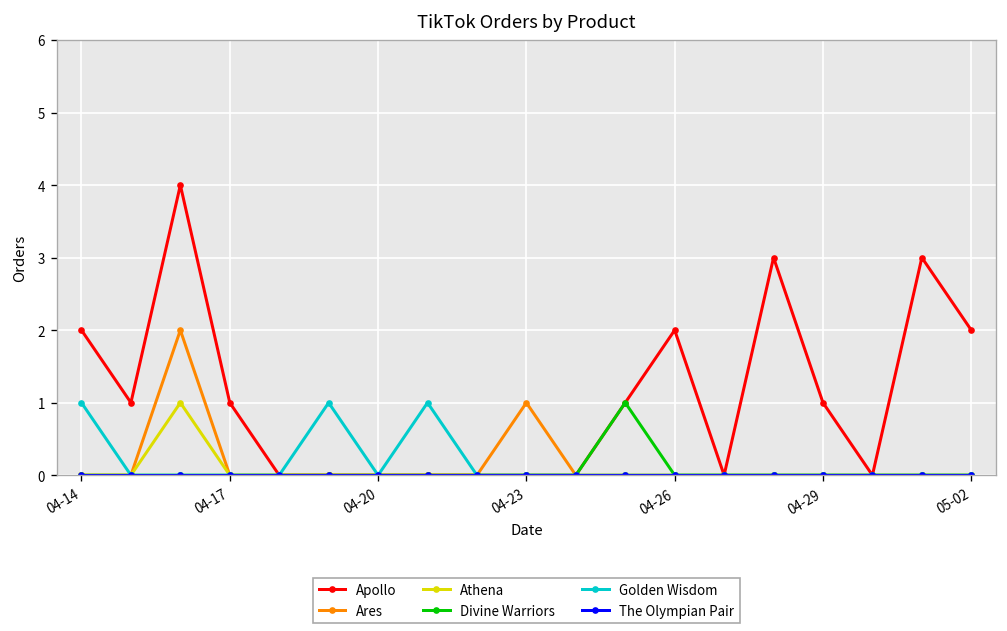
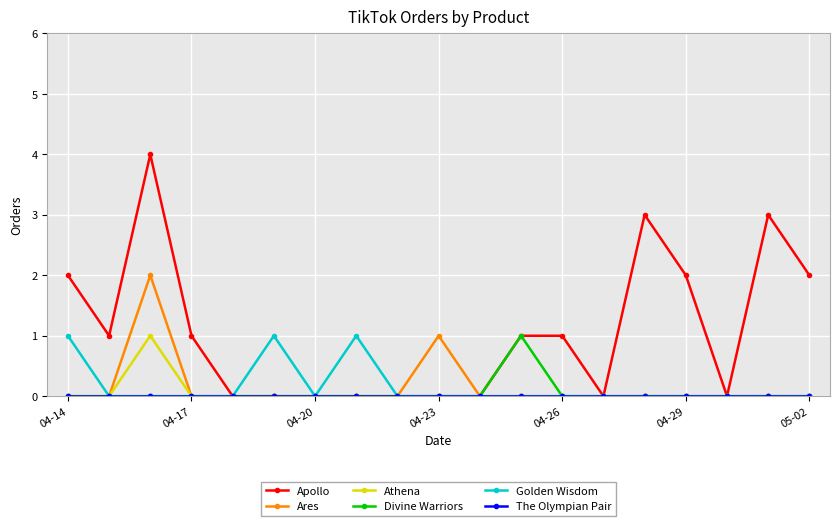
Apollo, 04-26: 2 -> 1
Apollo, 04-29: 1 -> 2
